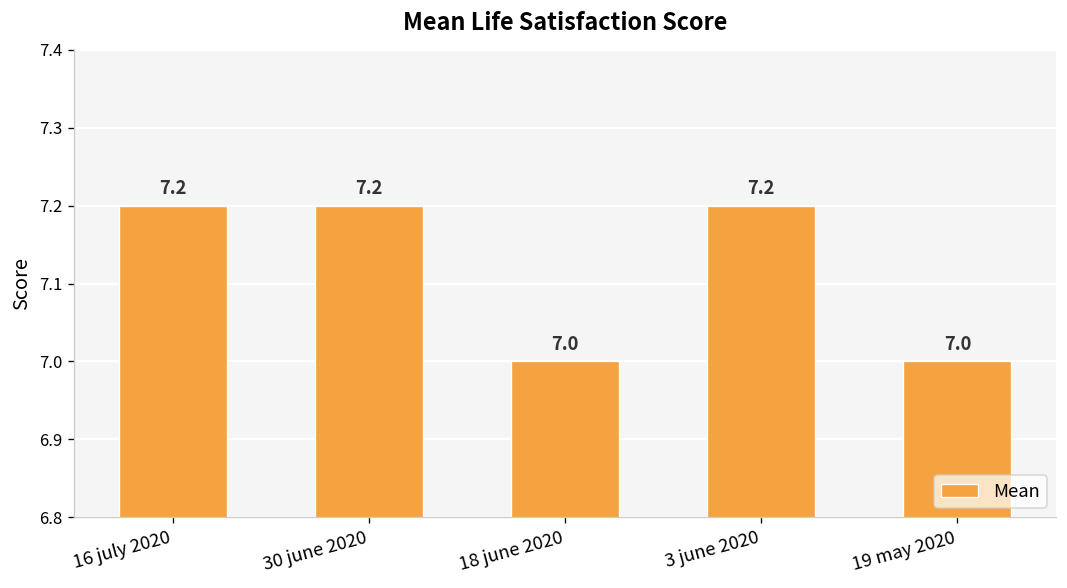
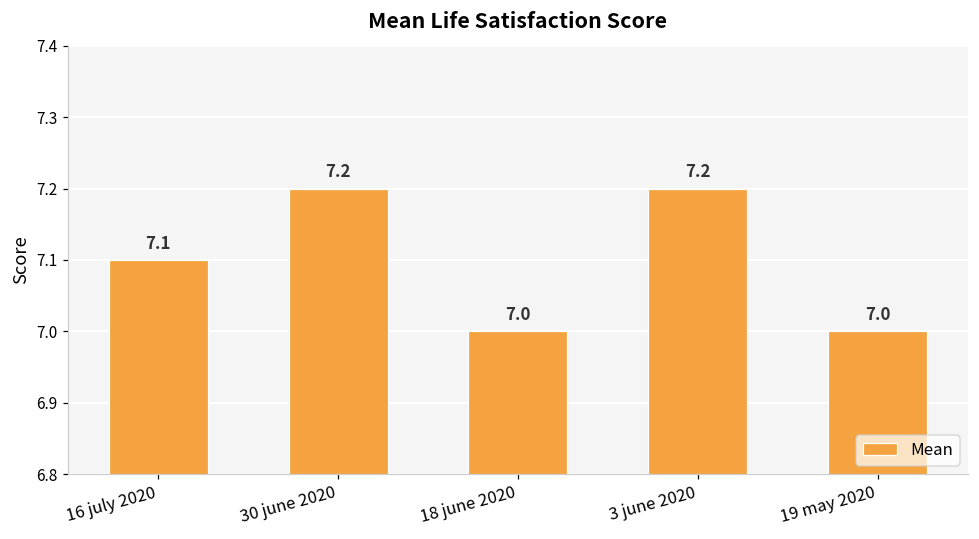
16 july 2020: 7.2 -> 7.1
